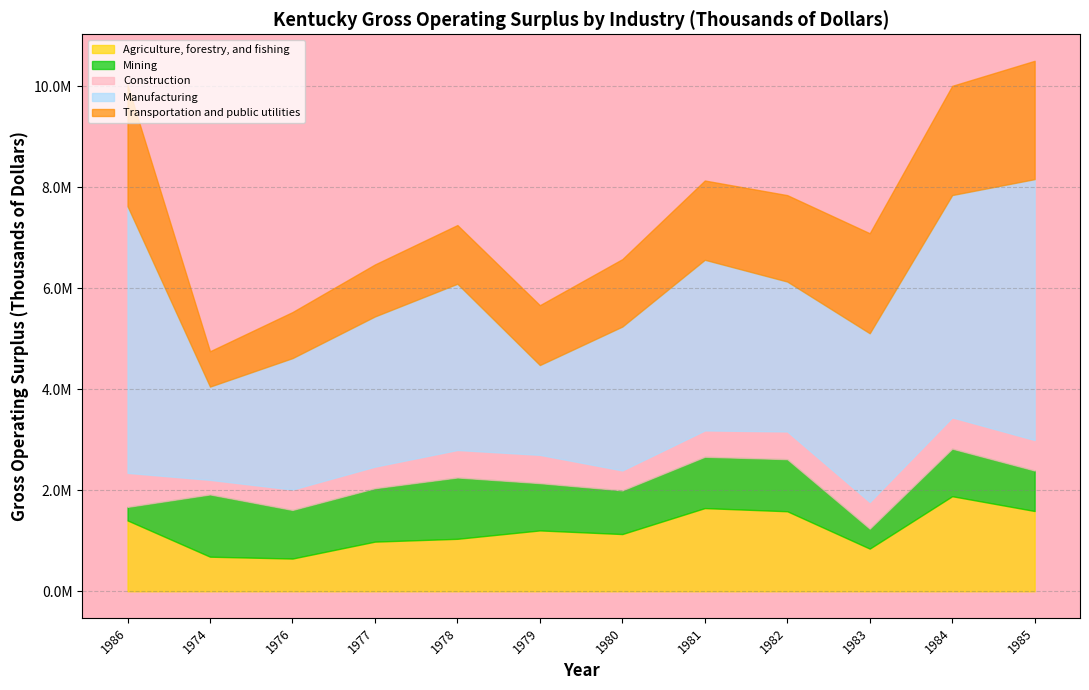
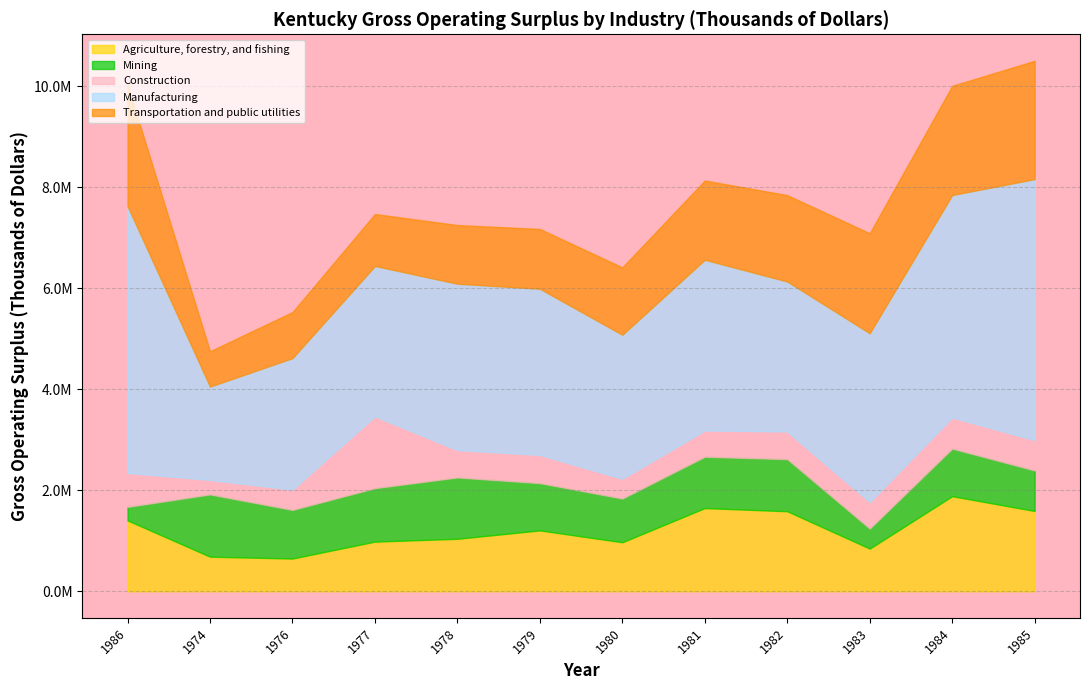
Construction, 1977: 400000 -> 1400000
Manufacturing, 1979: 1800000 -> 3300000
Agriculture, forestry, and fishing, 1980: 1100000 -> 1000000
